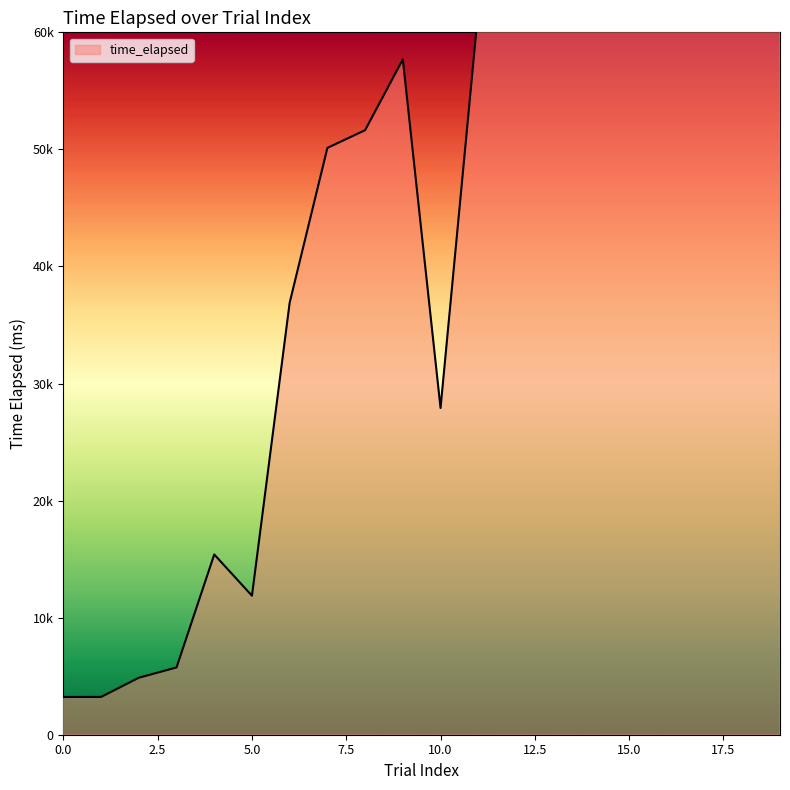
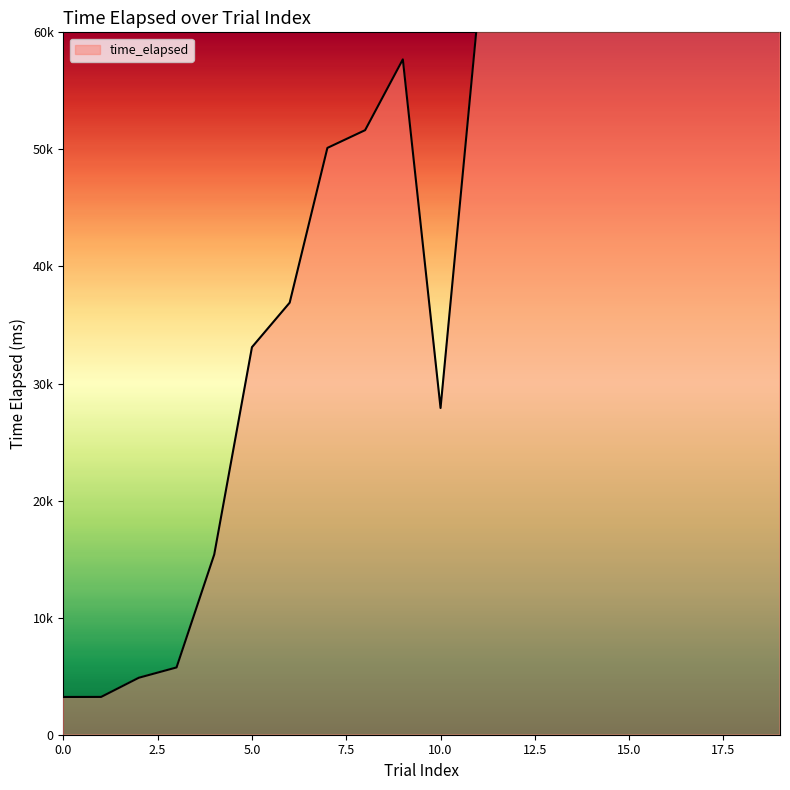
5.0: 11900 -> 33100
